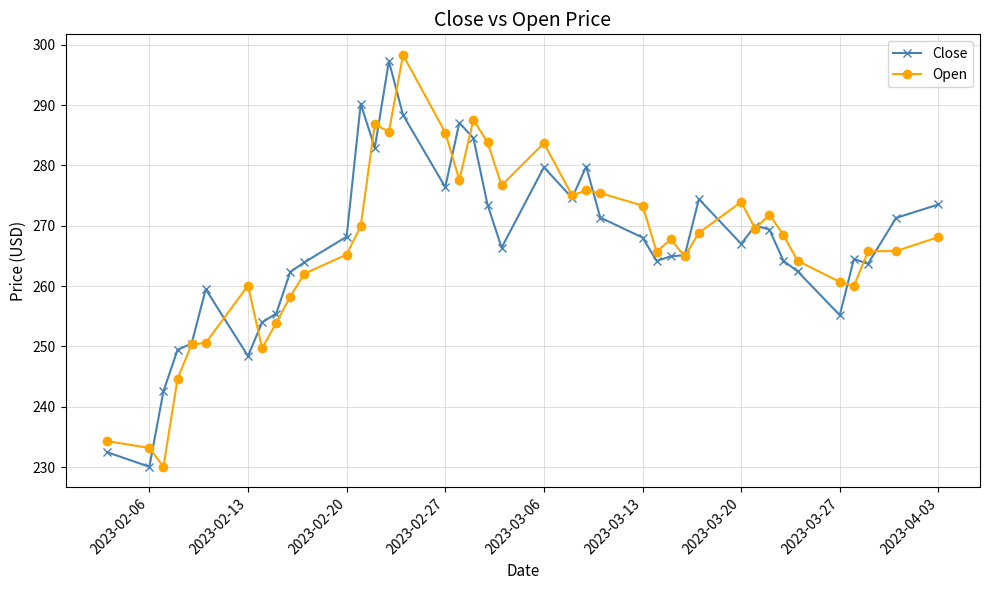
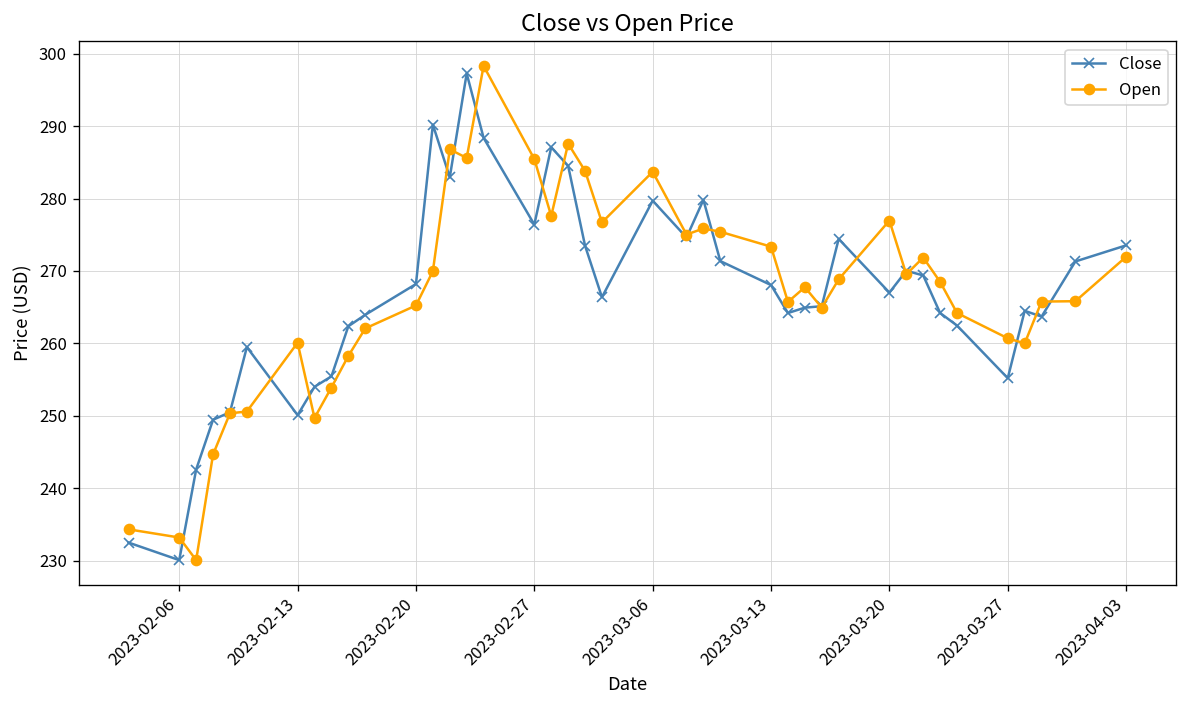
Close, 2023-02-13: 248 -> 250
Open, 2023-03-20: 274 -> 277
Open, 2023-04-03: 268 -> 272
